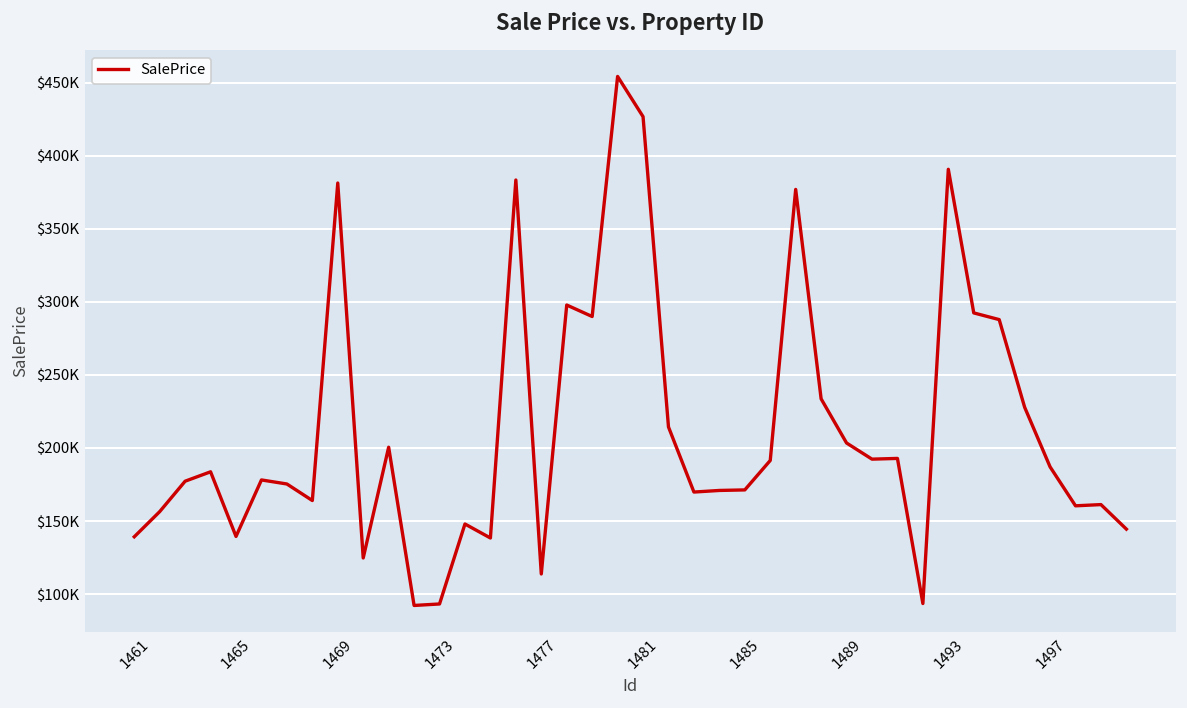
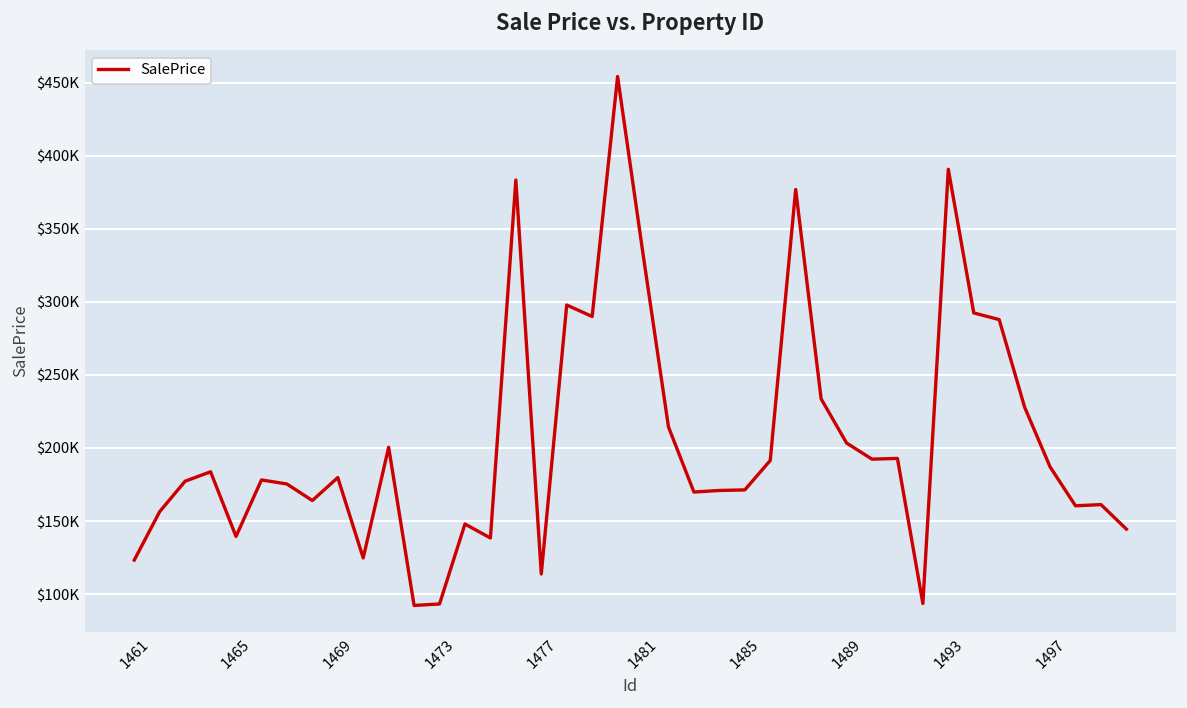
1461: $139000 -> $123000
1469: $381000 -> $180000
1481: $427000 -> $333000
